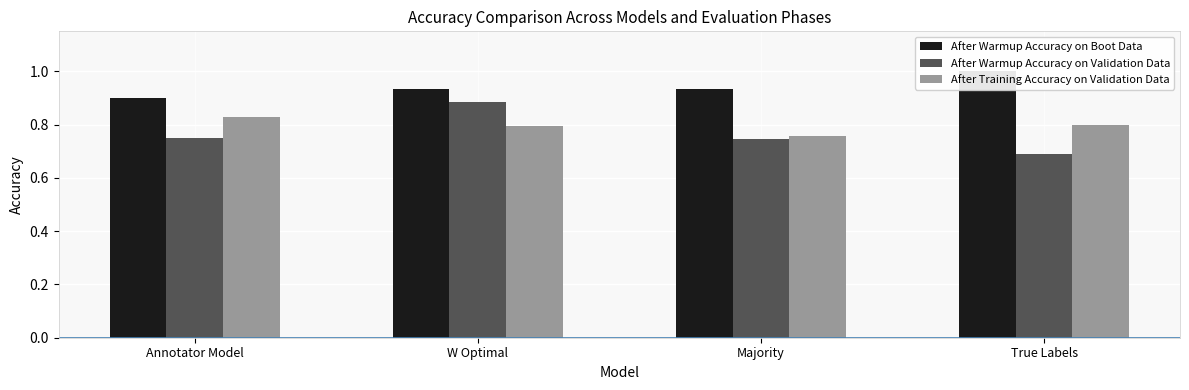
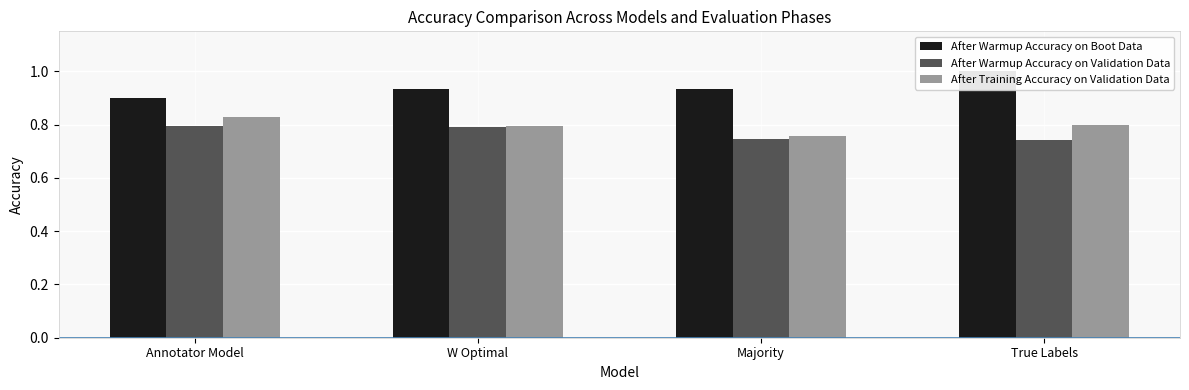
After Warmup Accuracy on Validation Data, Annotator Model: 0.75 -> 0.79
After Warmup Accuracy on Validation Data, W Optimal: 0.88 -> 0.79
After Warmup Accuracy on Validation Data, True Labels: 0.69 -> 0.74
